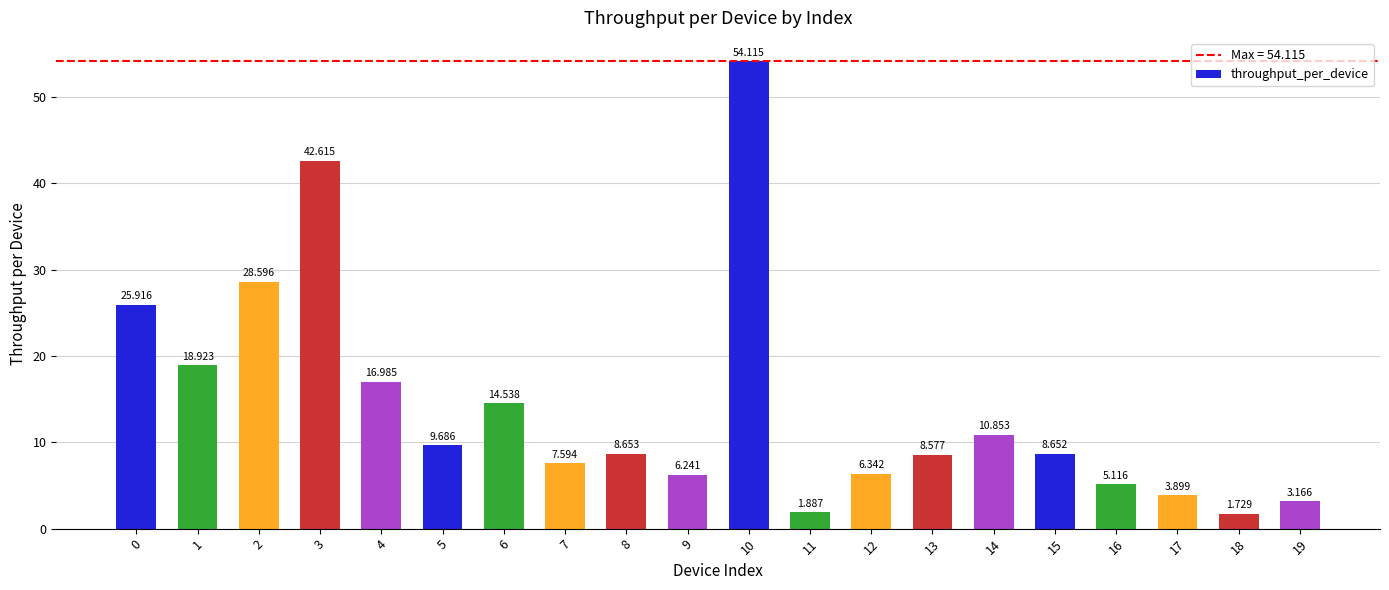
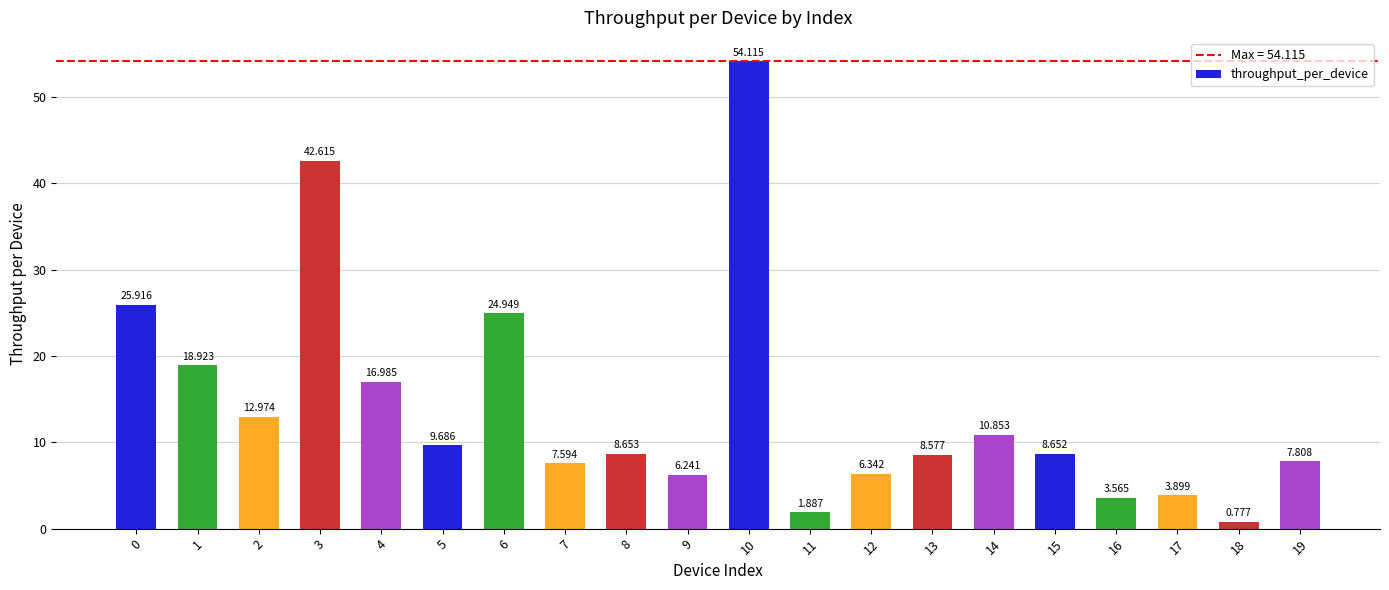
2: 28.596 -> 12.974
6: 14.538 -> 24.949
16: 5.116 -> 3.565
18: 1.729 -> 0.777
19: 3.166 -> 7.808
